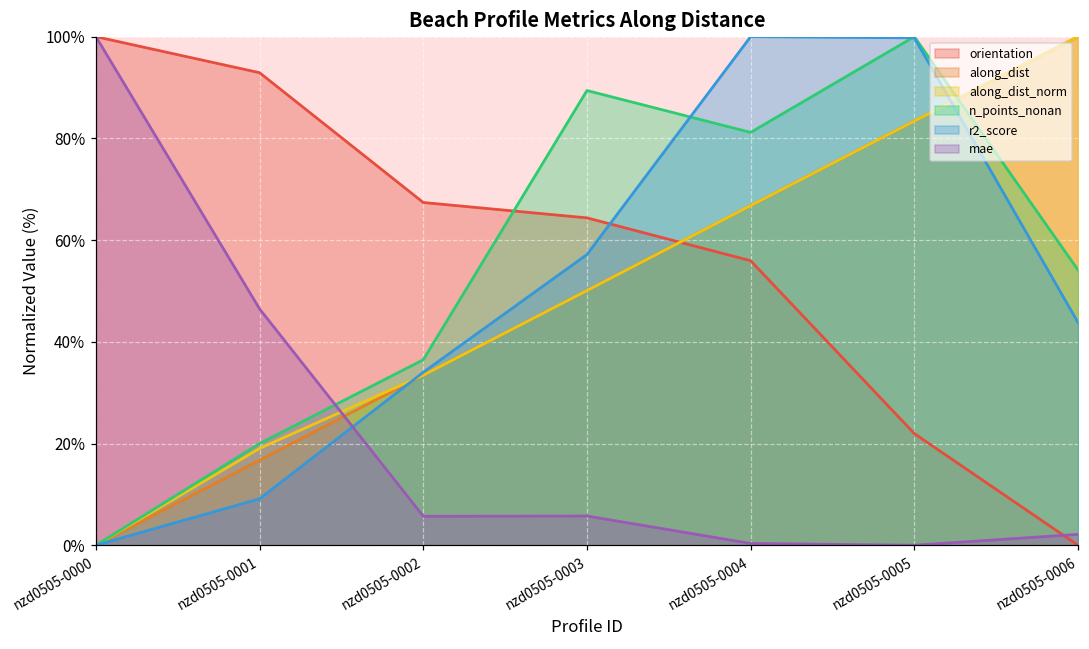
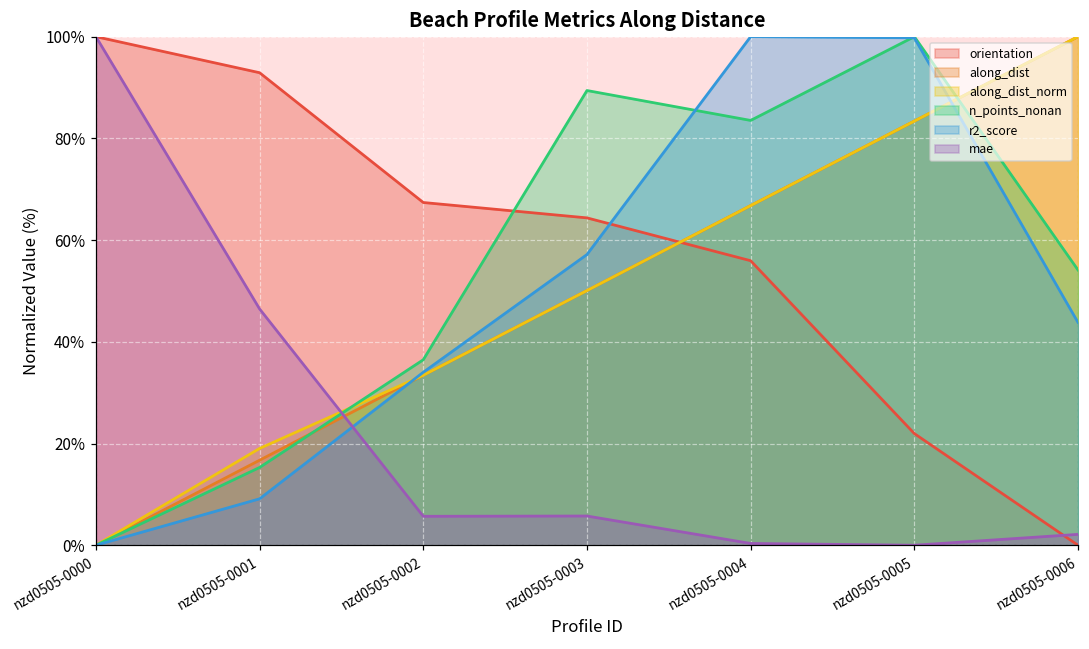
n_points_nonan, nzd0505-0001: 20% -> 15%
n_points_nonan, nzd0505-0004: 81% -> 84%
